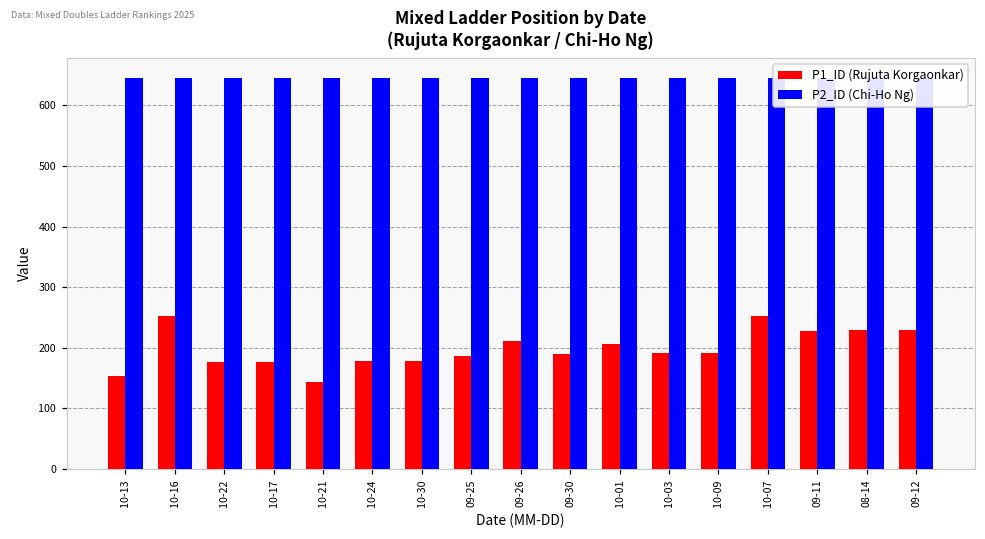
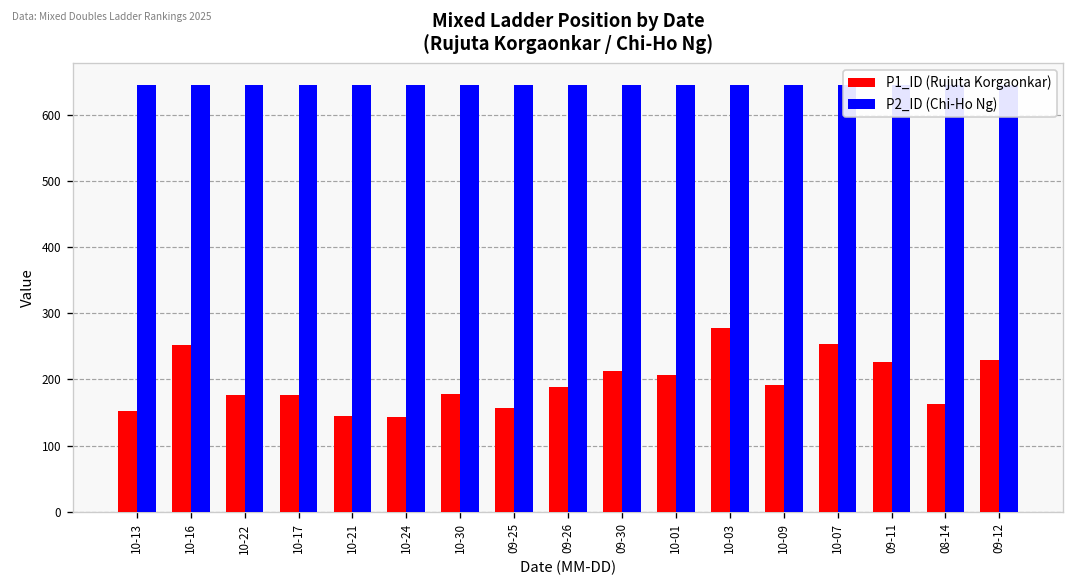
P1_ID (Rujuta Korgaonkar), 10-24: 180 -> 140
P1_ID (Rujuta Korgaonkar), 09-25: 190 -> 160
P1_ID (Rujuta Korgaonkar), 09-26: 210 -> 190
P1_ID (Rujuta Korgaonkar), 09-30: 190 -> 210
P1_ID (Rujuta Korgaonkar), 10-03: 190 -> 280
P1_ID (Rujuta Korgaonkar), 08-14: 230 -> 160
